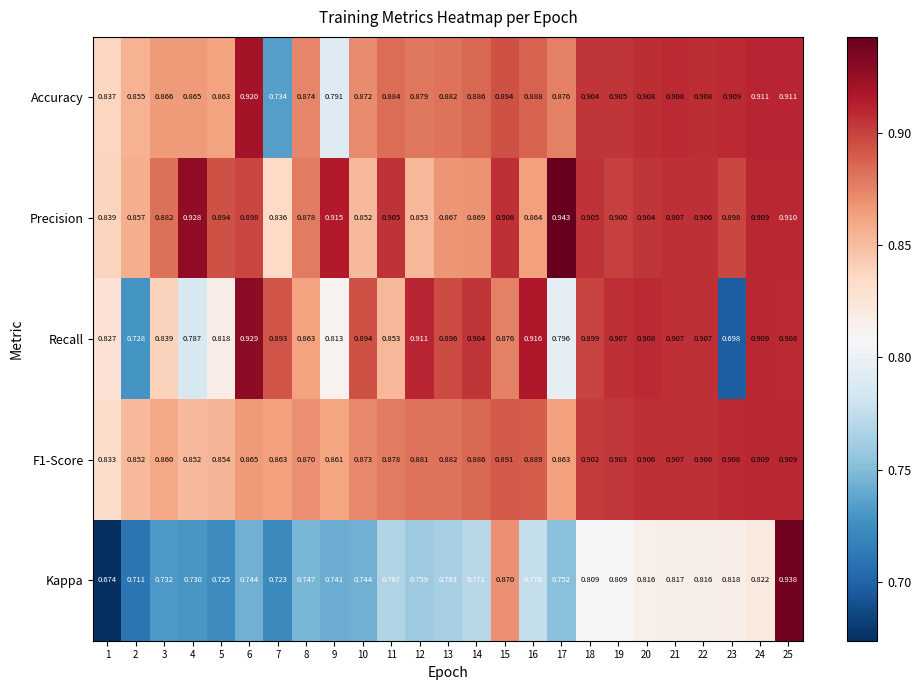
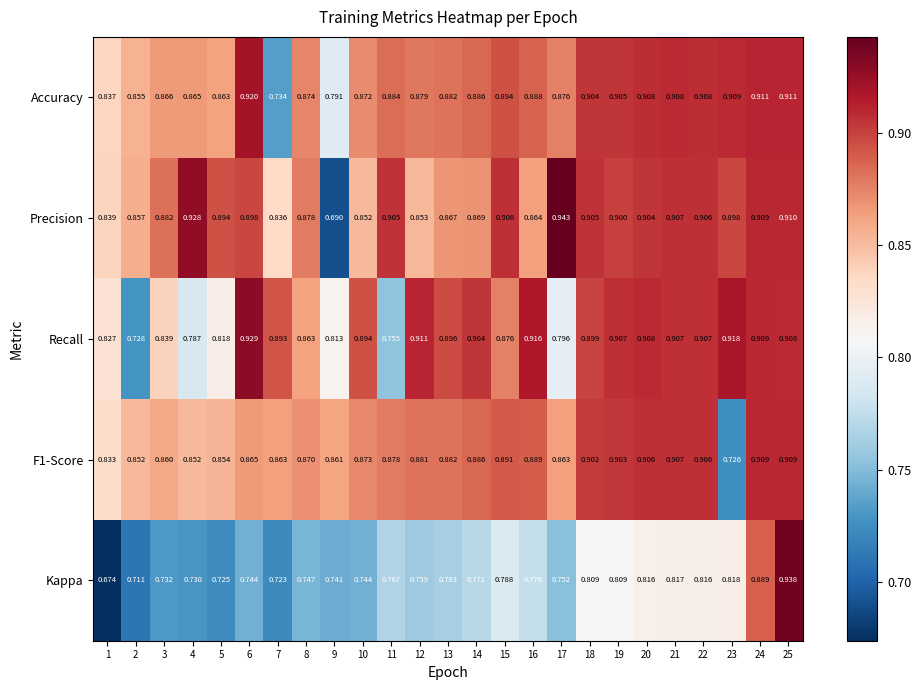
Precision, 9: 0.915 -> 0.690
Recall, 11: 0.853 -> 0.755
Recall, 23: 0.698 -> 0.918
F1-Score, 23: 0.908 -> 0.726
Kappa, 15: 0.870 -> 0.788
Kappa, 24: 0.822 -> 0.889
